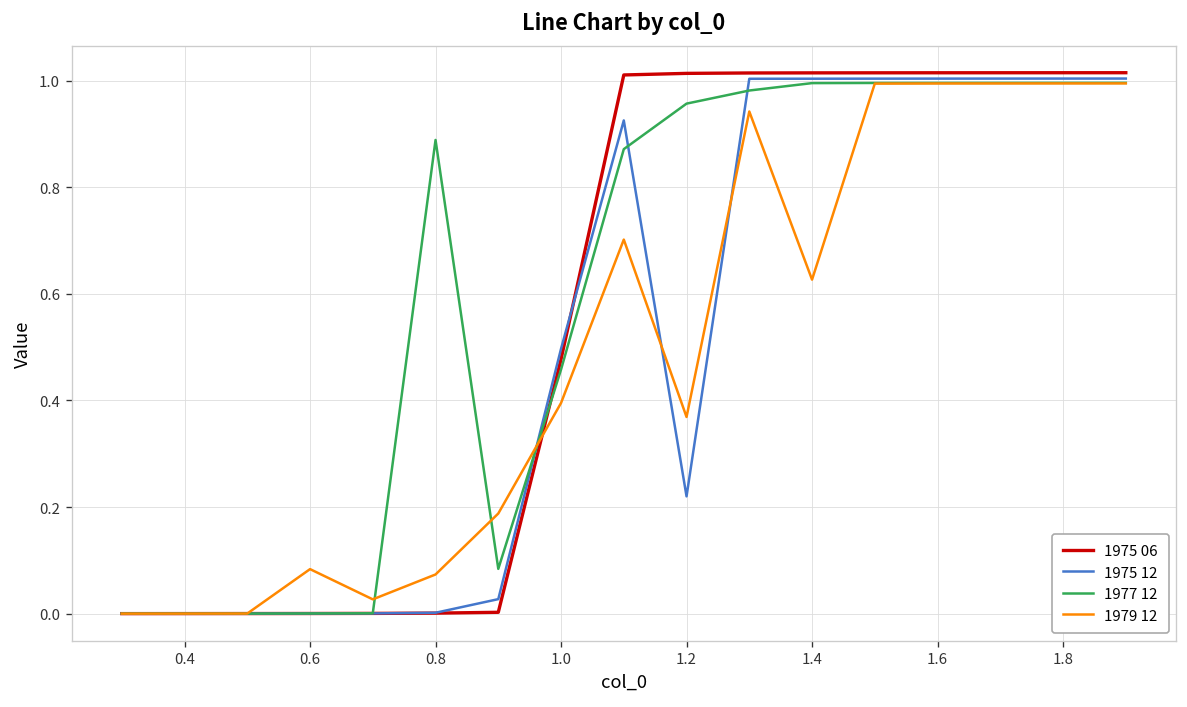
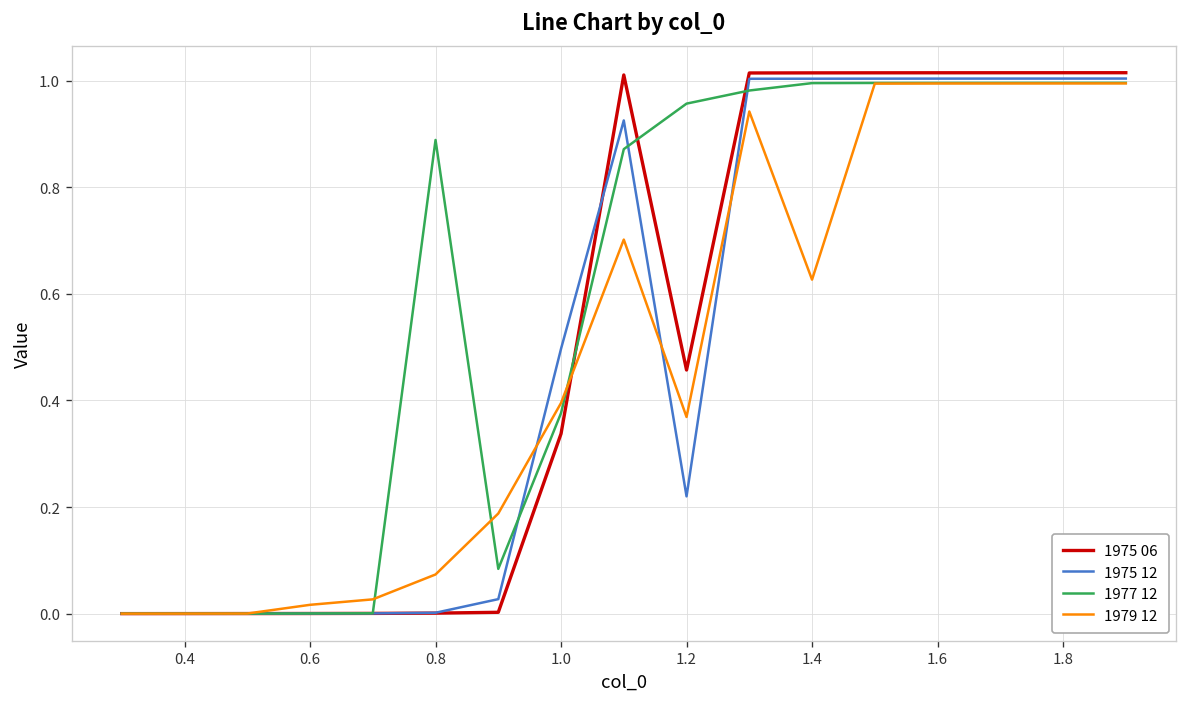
1979 12, 0.6: 0.08 -> 0.02
1975 06, 1.0: 0.48 -> 0.34
1977 12, 1.0: 0.46 -> 0.38
1975 06, 1.2: 1.01 -> 0.46
